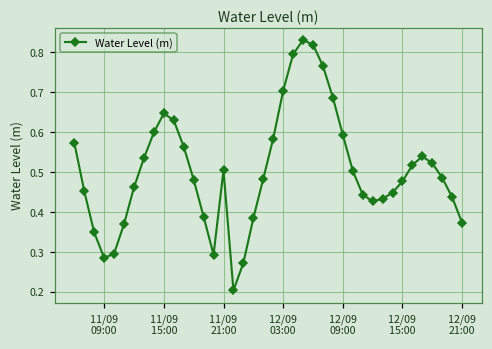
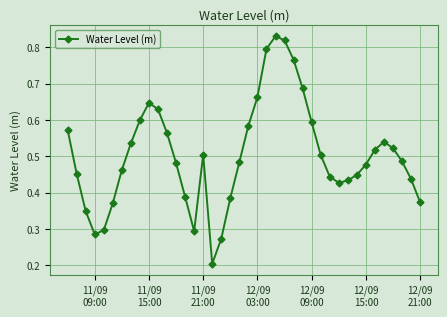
12/09 03:00: 0.70 -> 0.66
